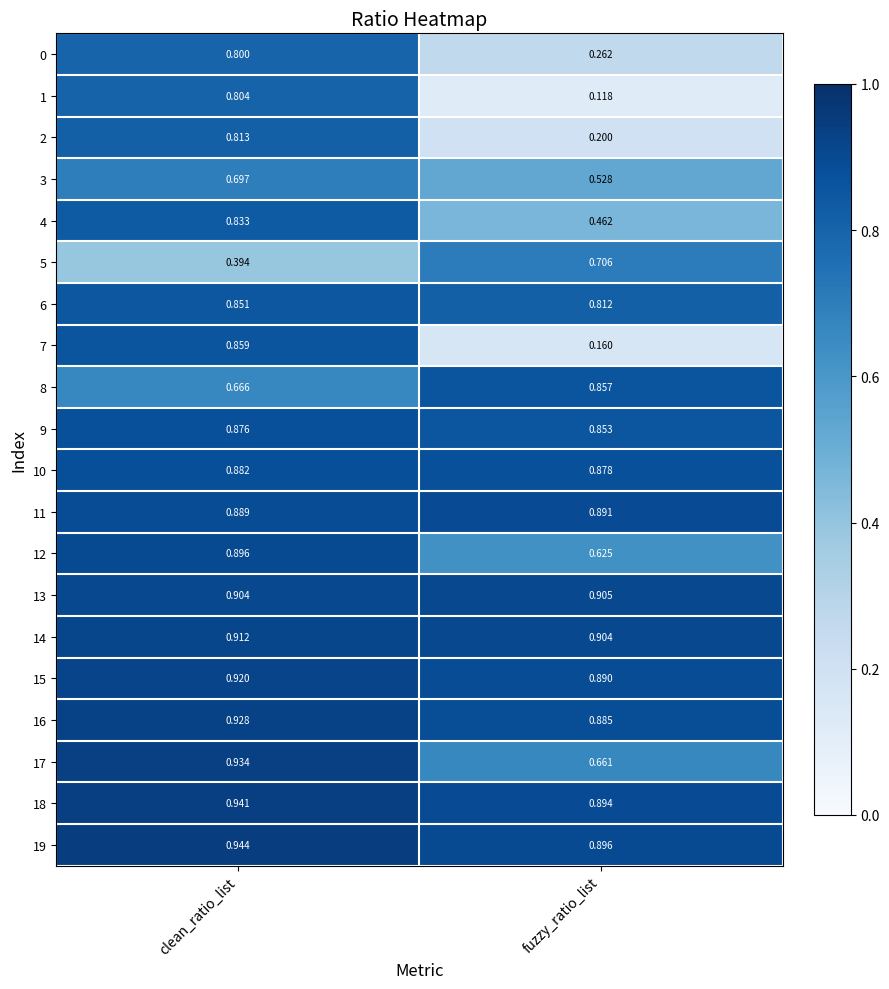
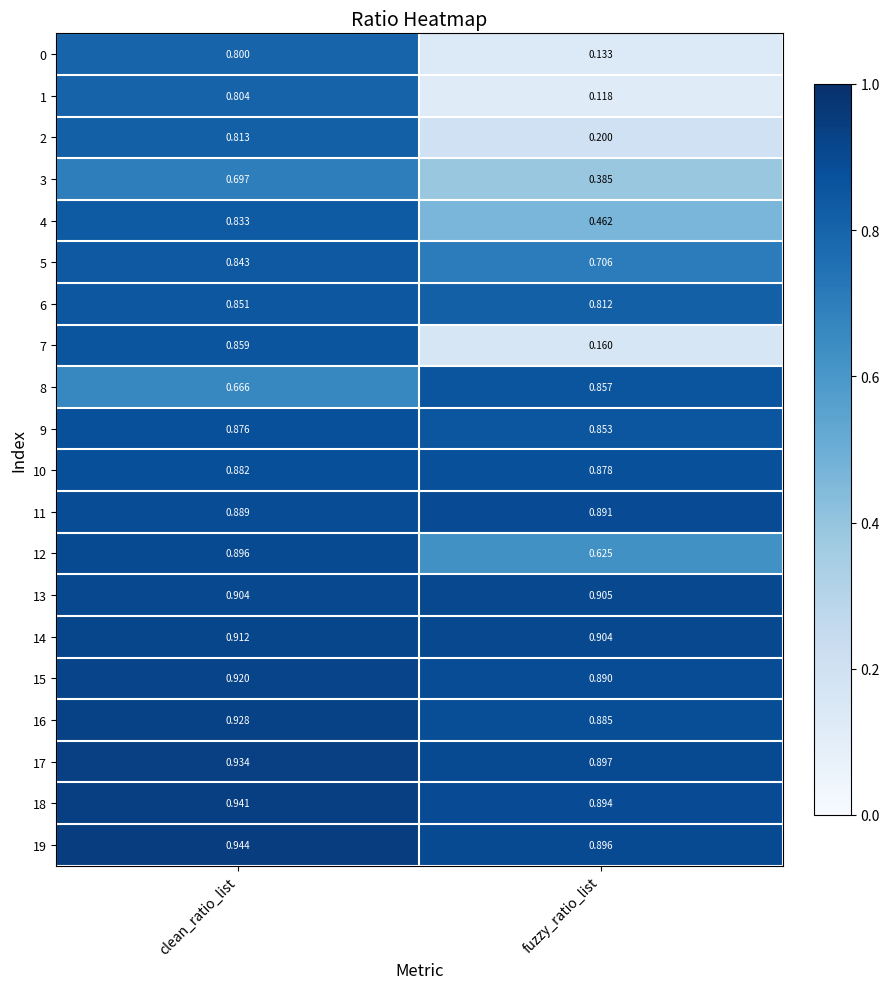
0, fuzzy_ratio_list: 0.262 -> 0.133
3, fuzzy_ratio_list: 0.528 -> 0.385
5, clean_ratio_list: 0.394 -> 0.843
17, fuzzy_ratio_list: 0.661 -> 0.897
